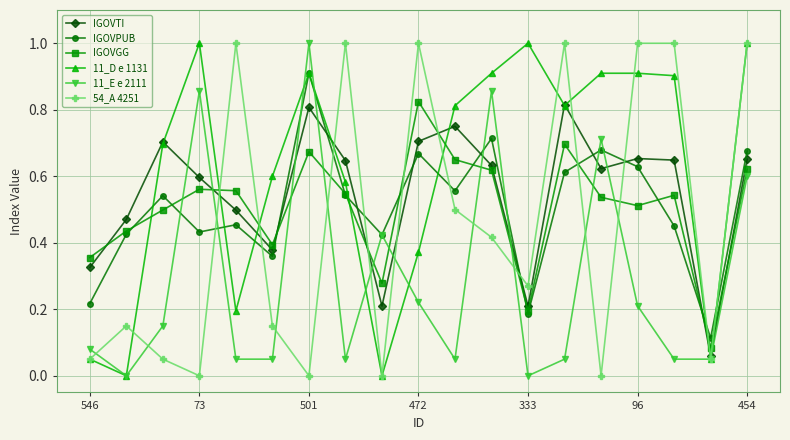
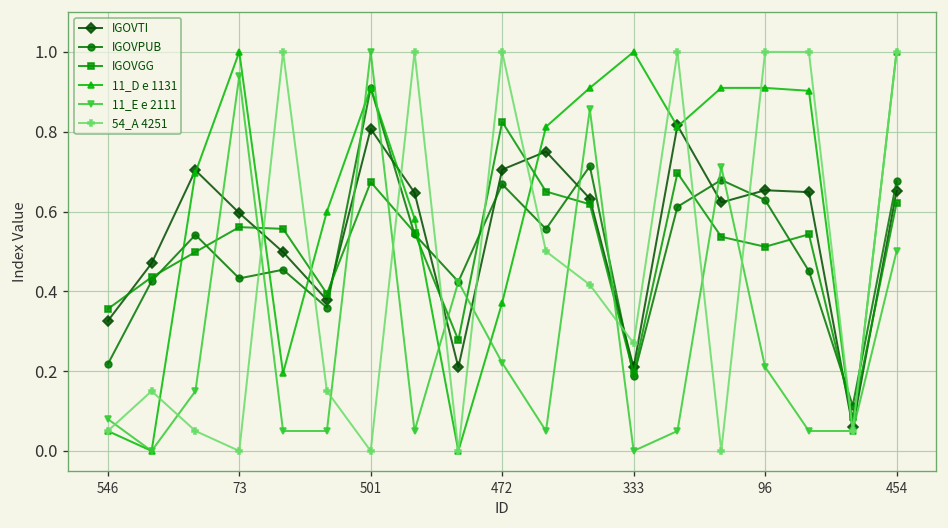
11_E e 2111, 73: 0.86 -> 0.94
11_E e 2111, 454: 0.6 -> 0.5
